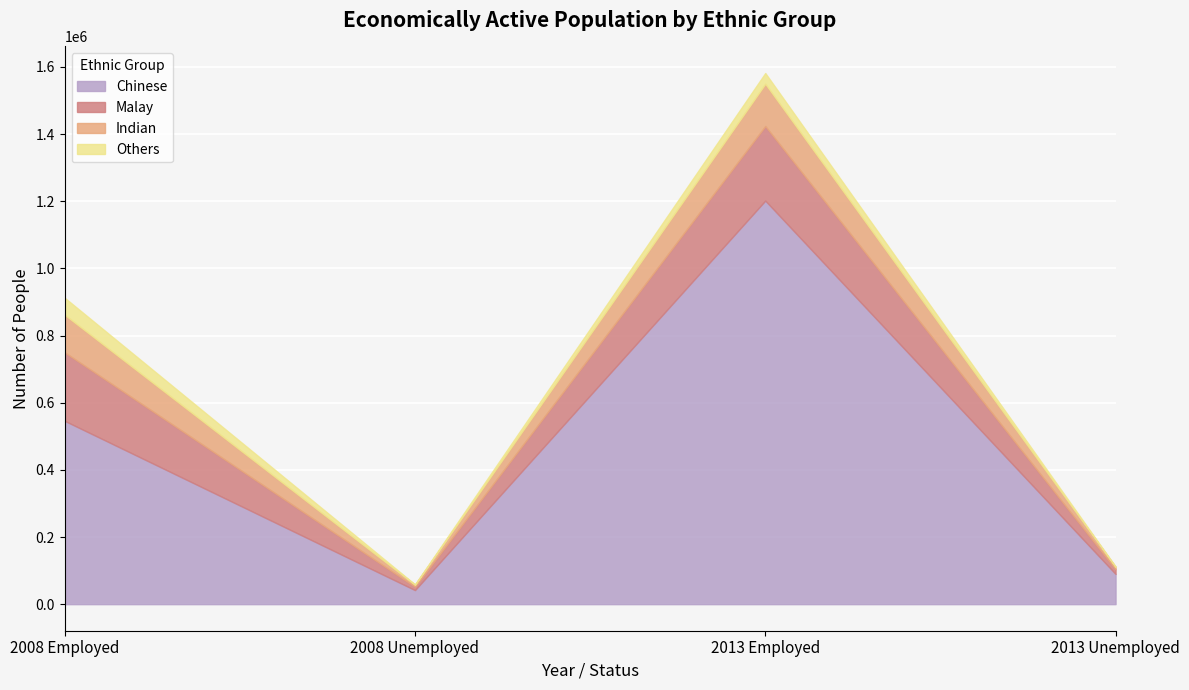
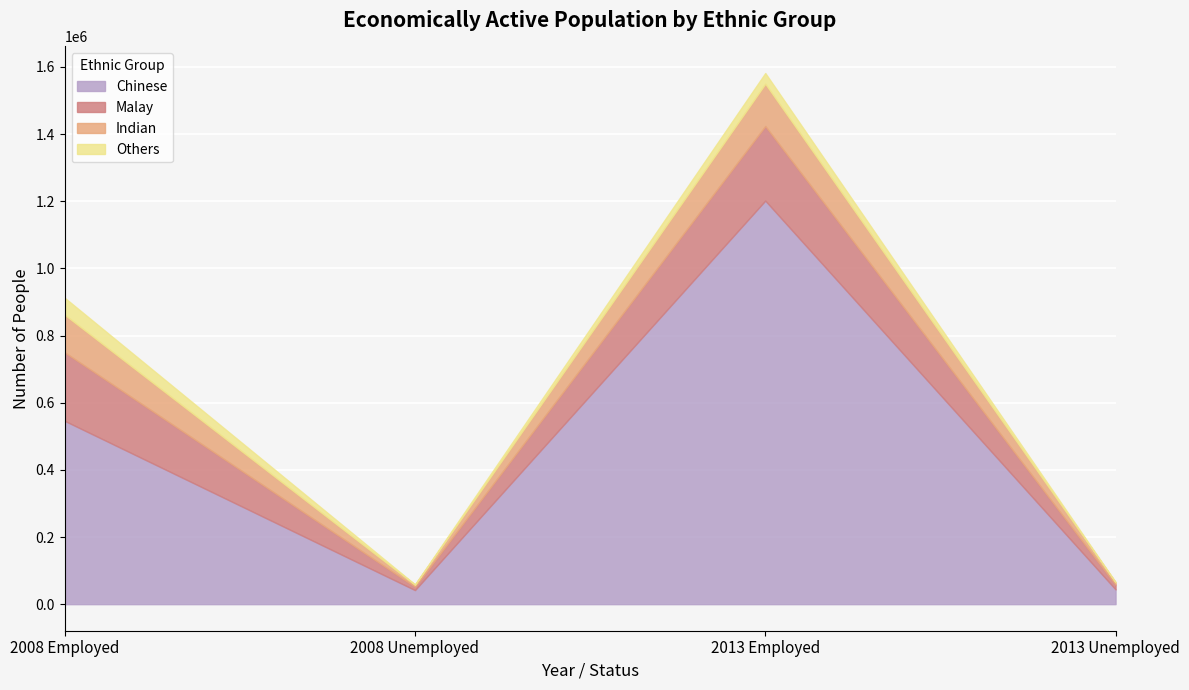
Chinese, 2013 Unemployed: 90000 -> 40000
